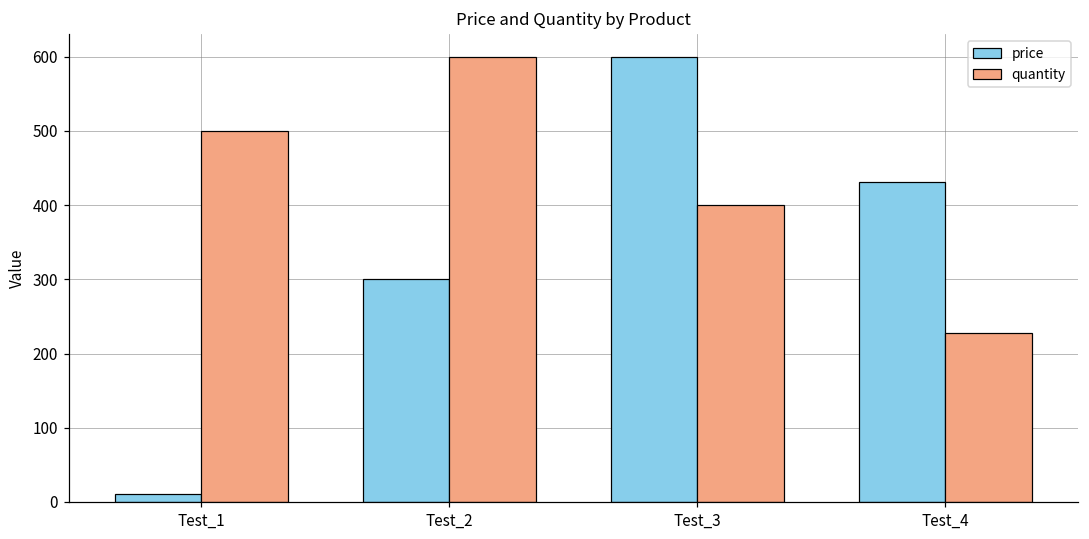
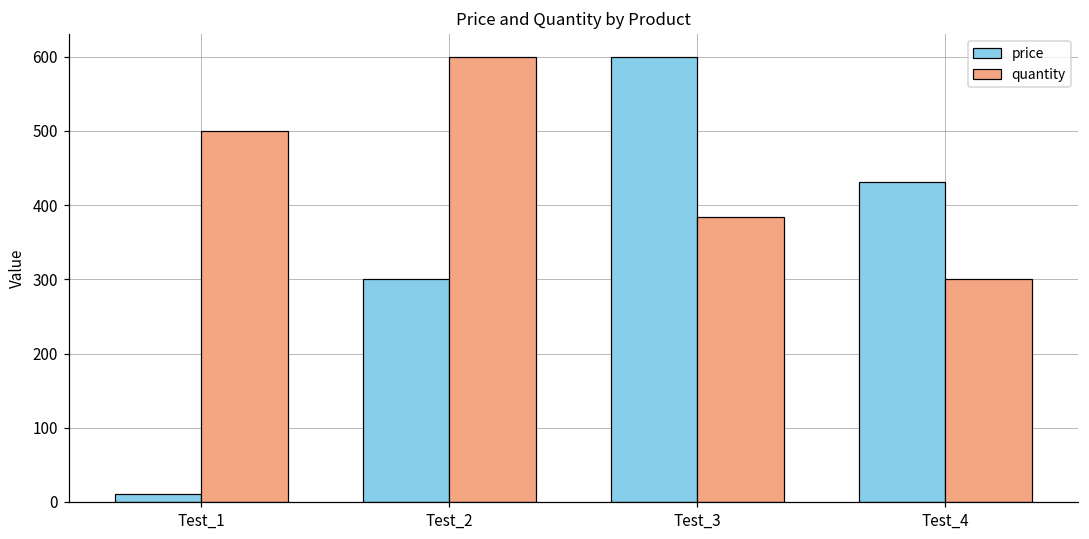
quantity, Test_3: 400 -> 380
quantity, Test_4: 230 -> 300
